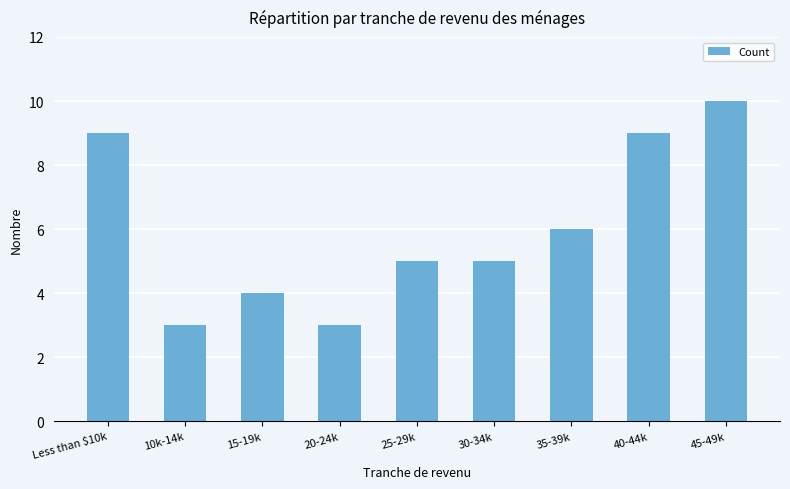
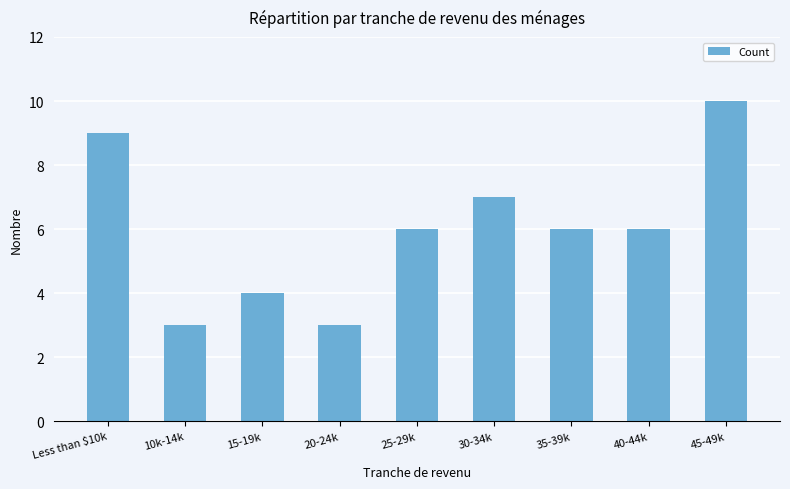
25-29k: 5 -> 6
30-34k: 5 -> 7
40-44k: 9 -> 6
